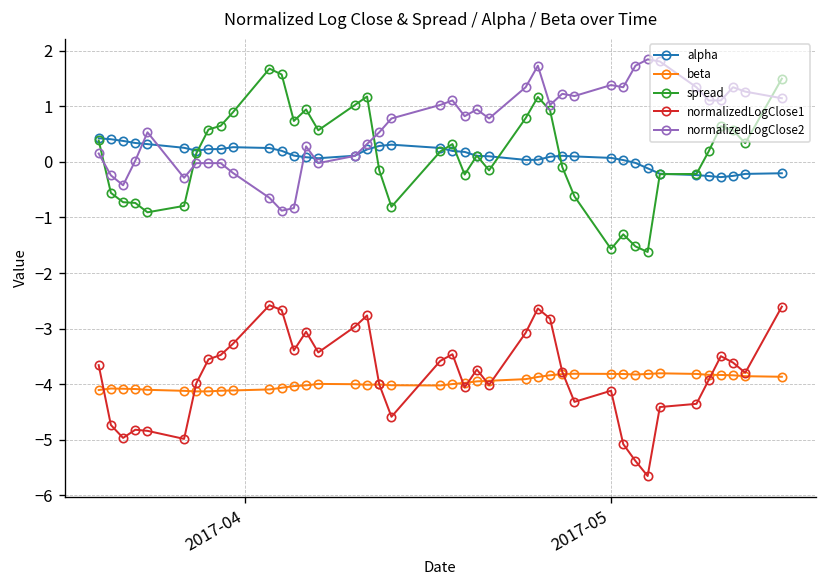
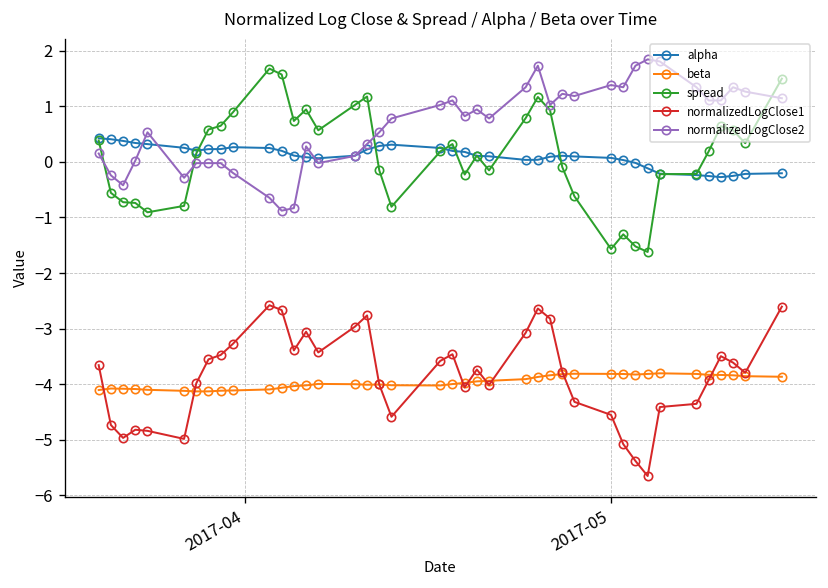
normalizedLogClose1, 2017-05: -4.1 -> -4.6
